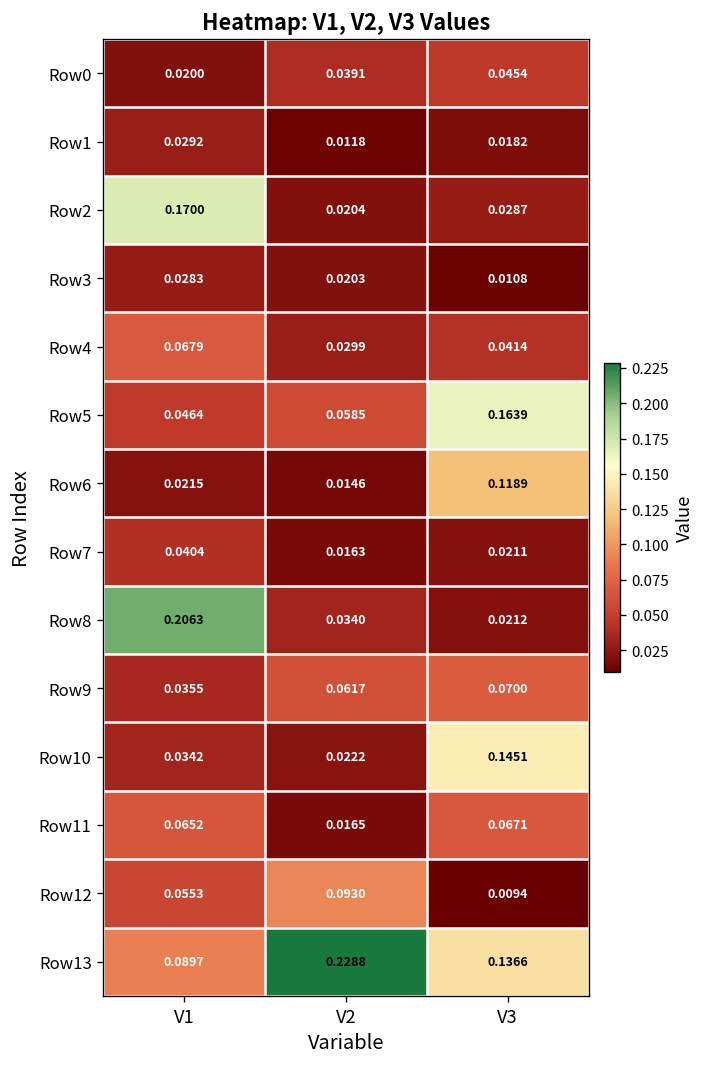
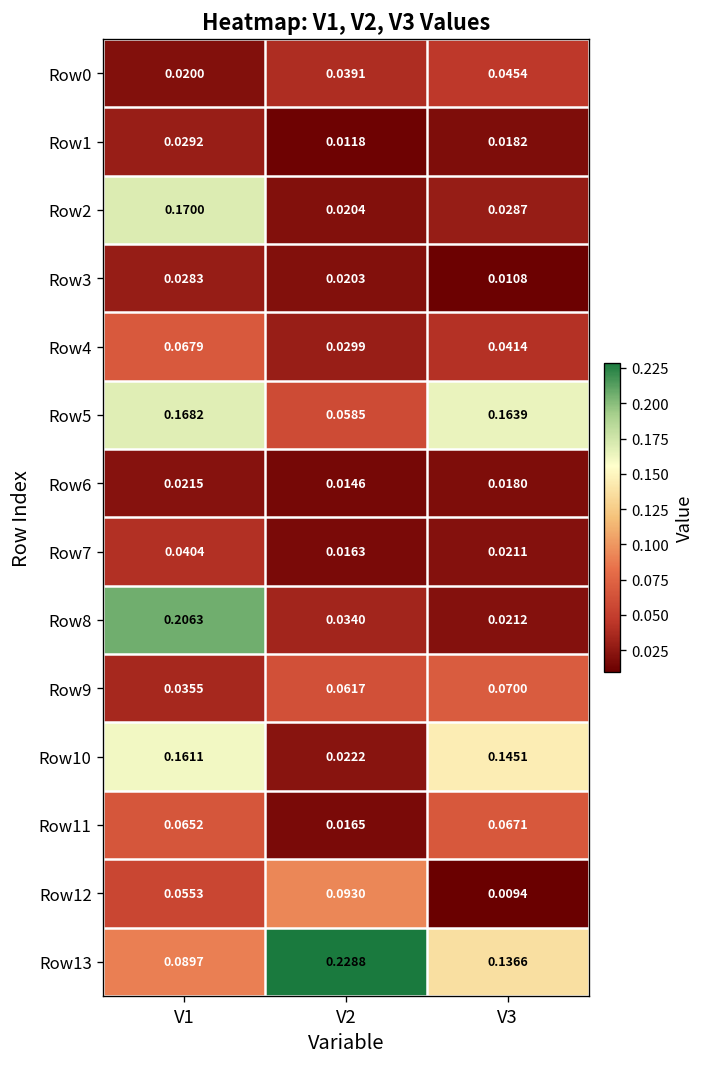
Row5, V1: 0.0464 -> 0.1682
Row6, V3: 0.1189 -> 0.0180
Row10, V1: 0.0342 -> 0.1611
